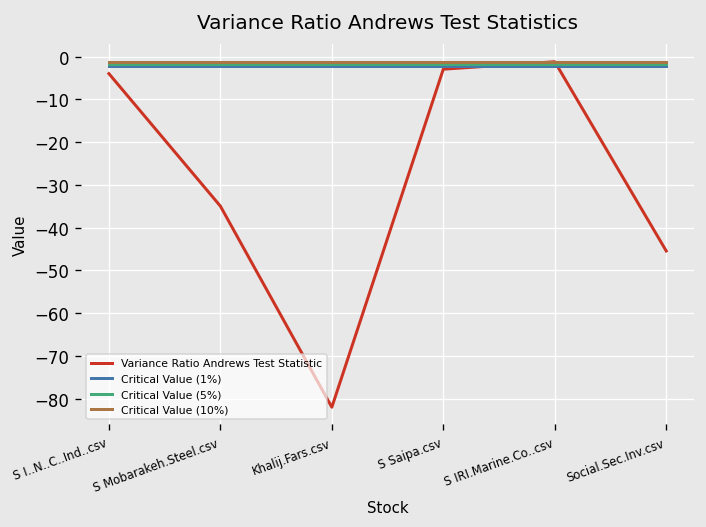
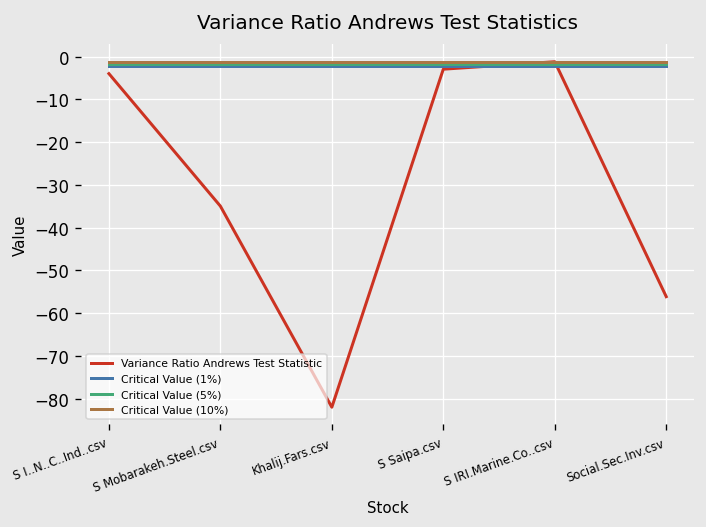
Variance Ratio Andrews Test Statistic, Social.Sec.Inv.csv: -45 -> -56
